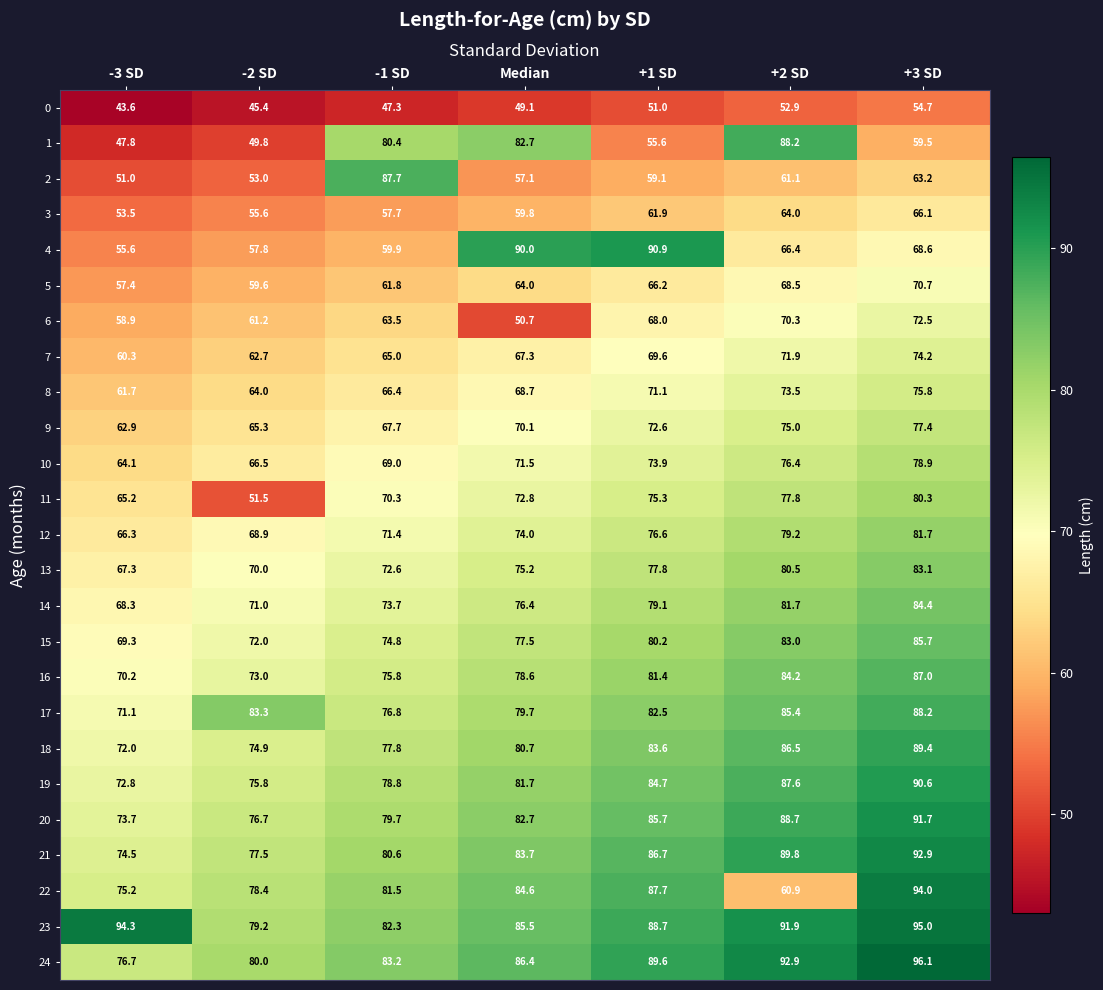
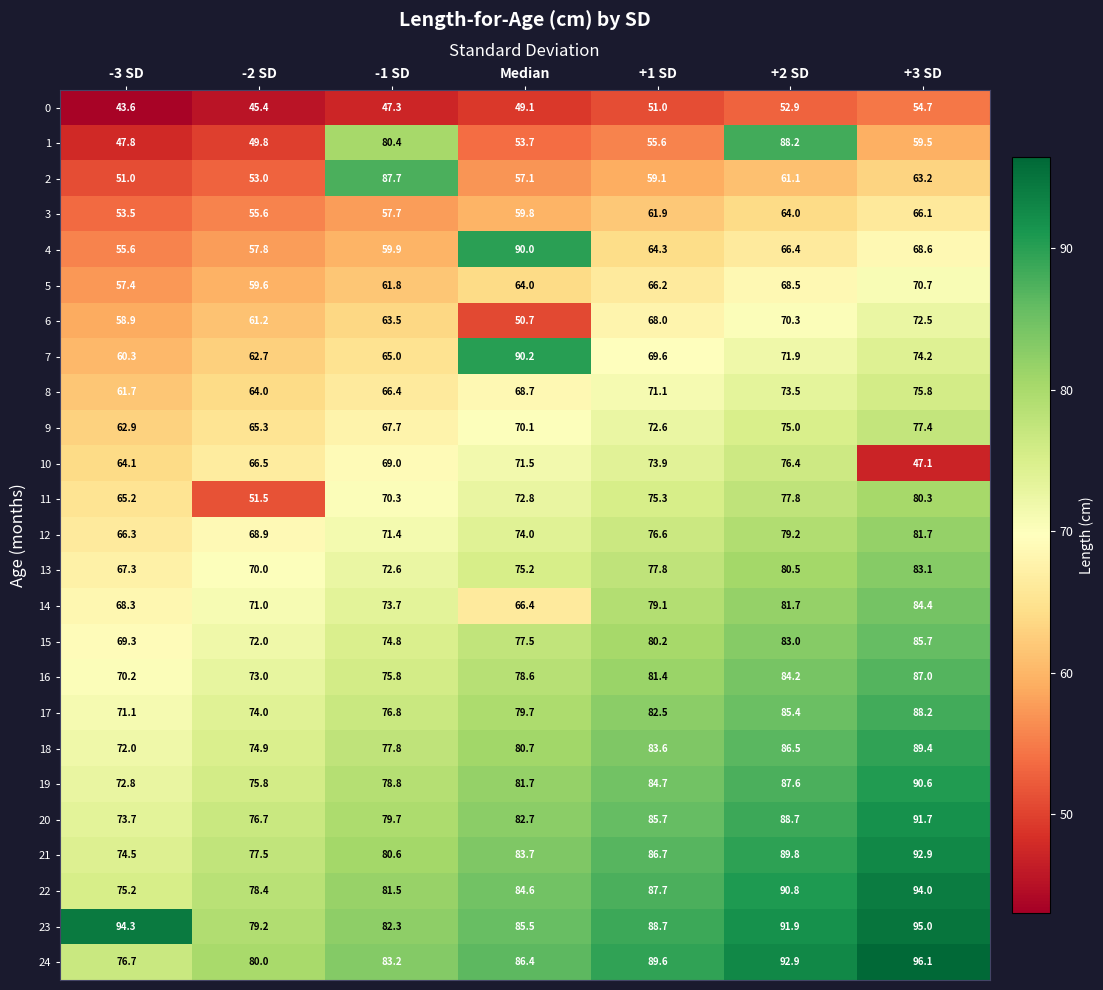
1, Median: 82.7 -> 53.7
4, +1 SD: 90.9 -> 64.3
7, Median: 67.3 -> 90.2
10, +3 SD: 78.9 -> 47.1
14, Median: 76.4 -> 66.4
17, -2 SD: 83.3 -> 74.0
22, +2 SD: 60.9 -> 90.8
